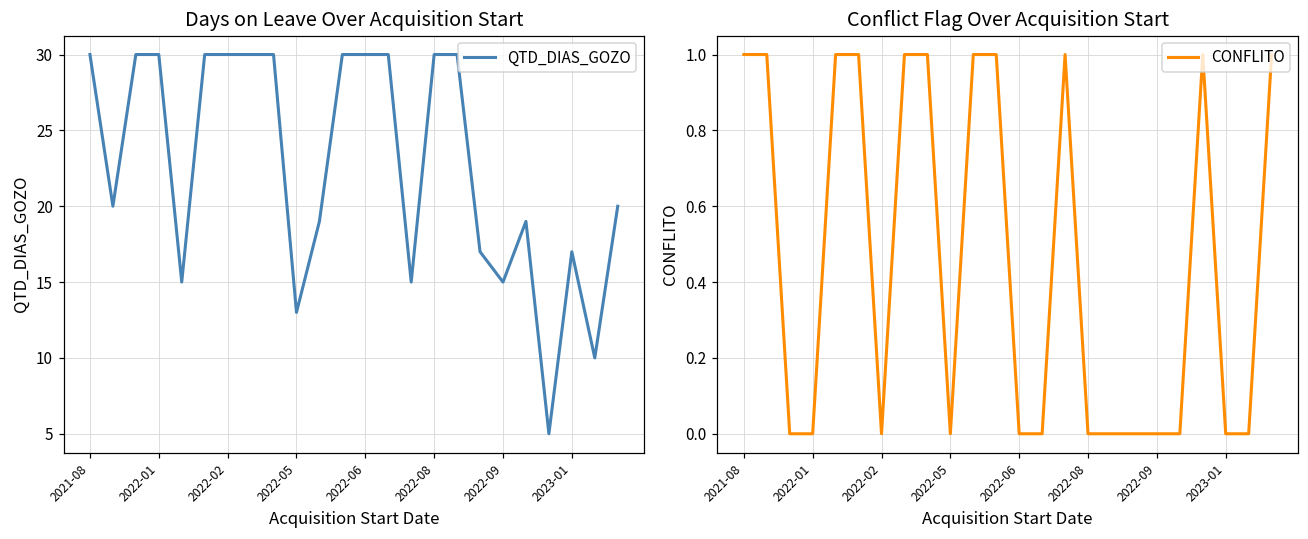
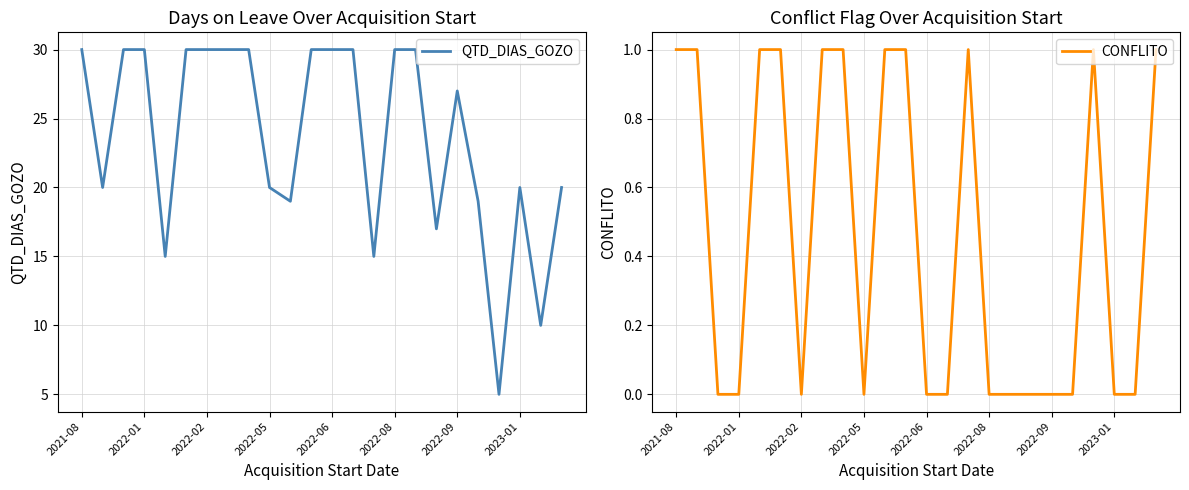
Days on Leave Over Acquisition Start, 2022-05: 13 -> 20
Days on Leave Over Acquisition Start, 2022-09: 15 -> 27
Days on Leave Over Acquisition Start, 2023-01: 17 -> 20
